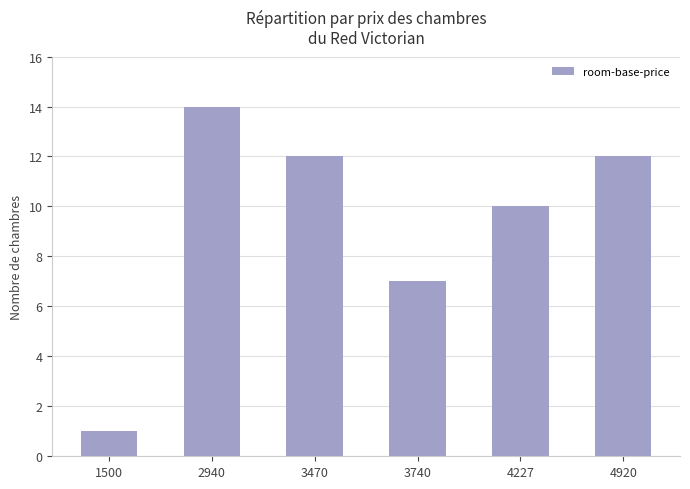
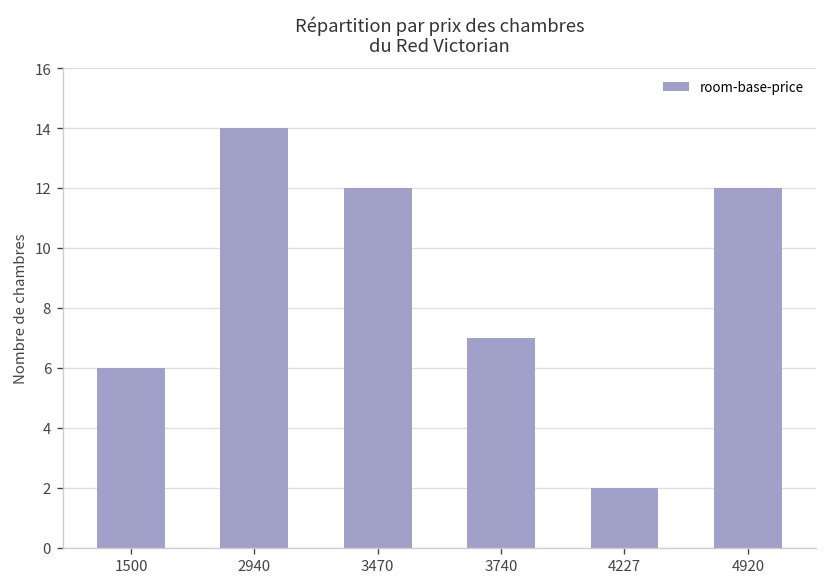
1500: 1 -> 6
4227: 10 -> 2
